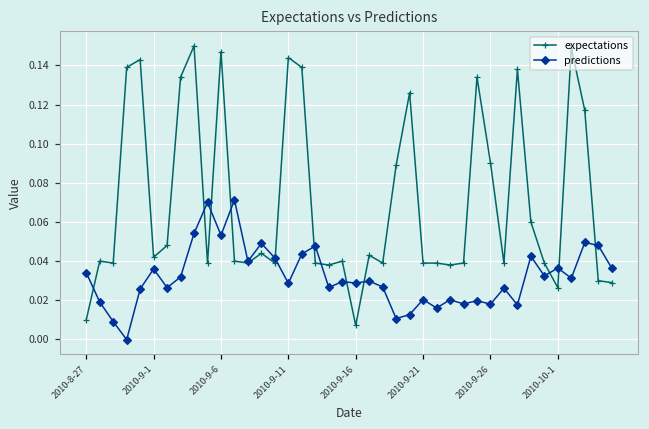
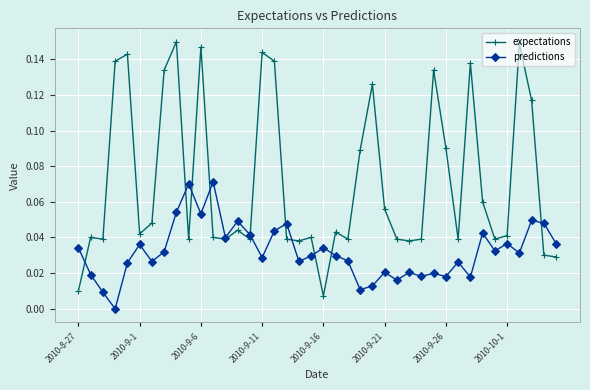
predictions, 2010-9-16: 0.029 -> 0.034
expectations, 2010-9-21: 0.039 -> 0.056
expectations, 2010-10-1: 0.026 -> 0.041
